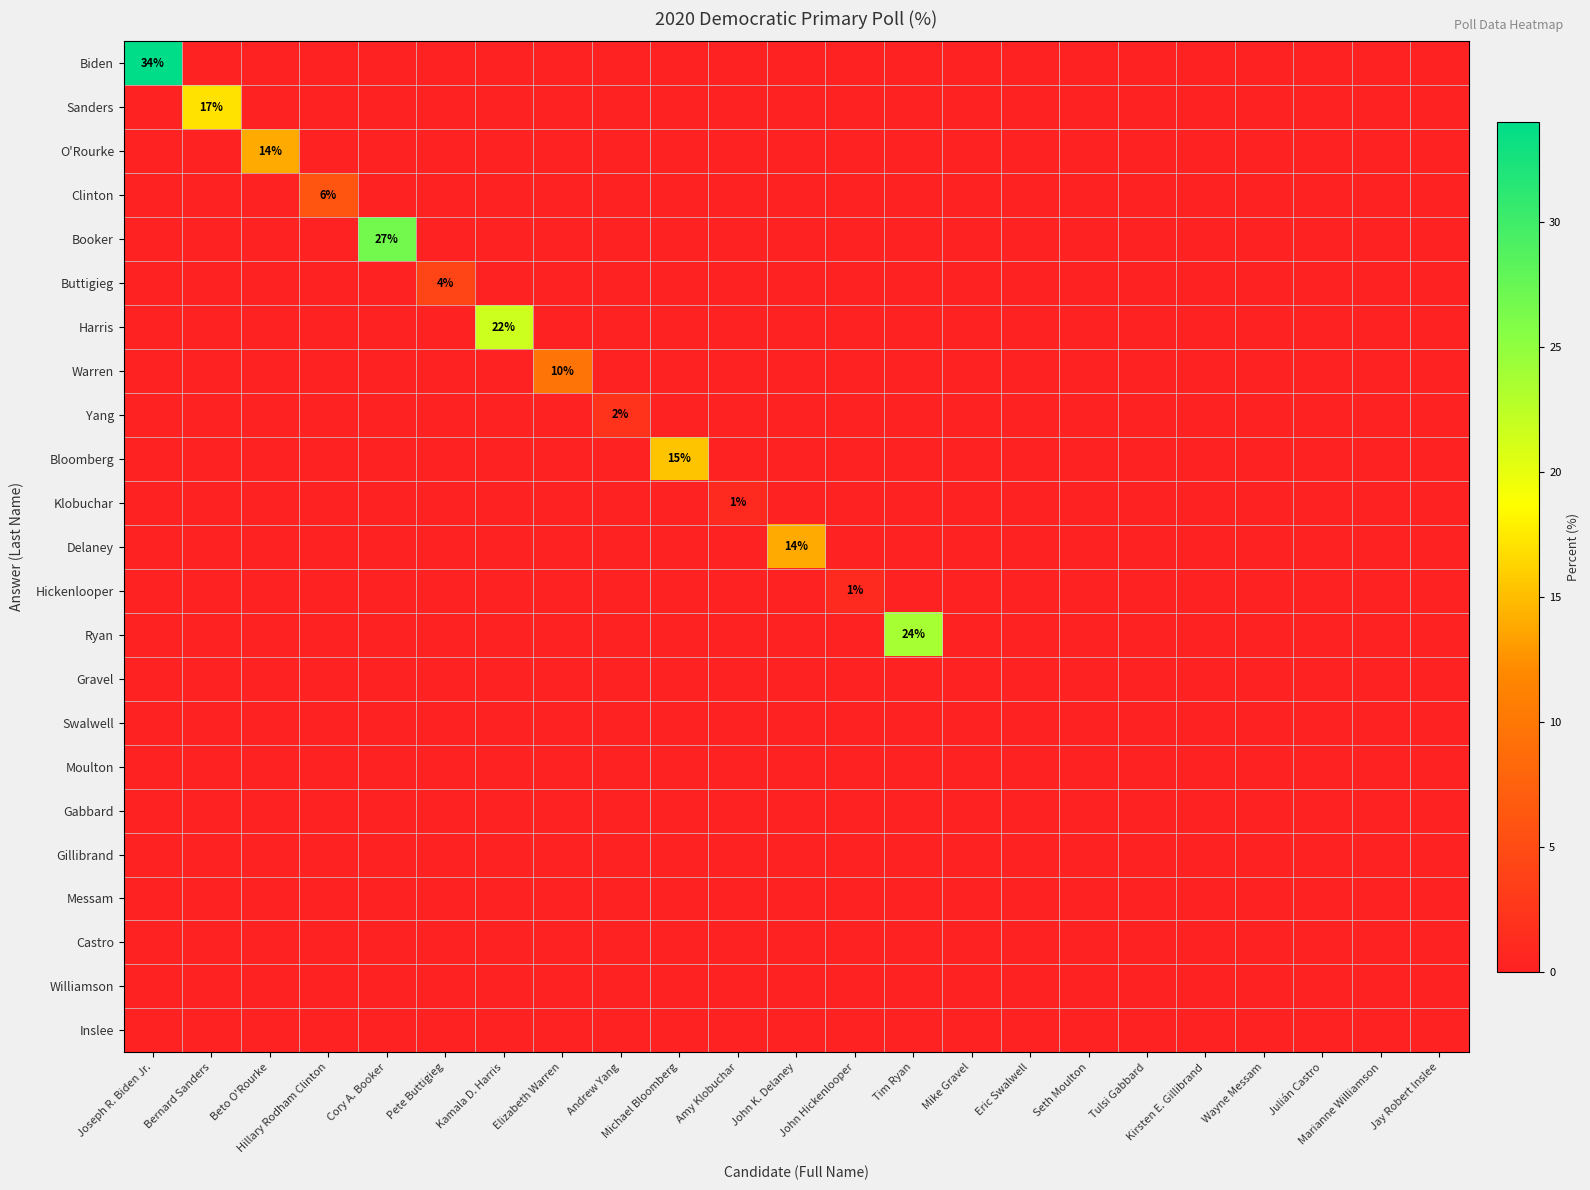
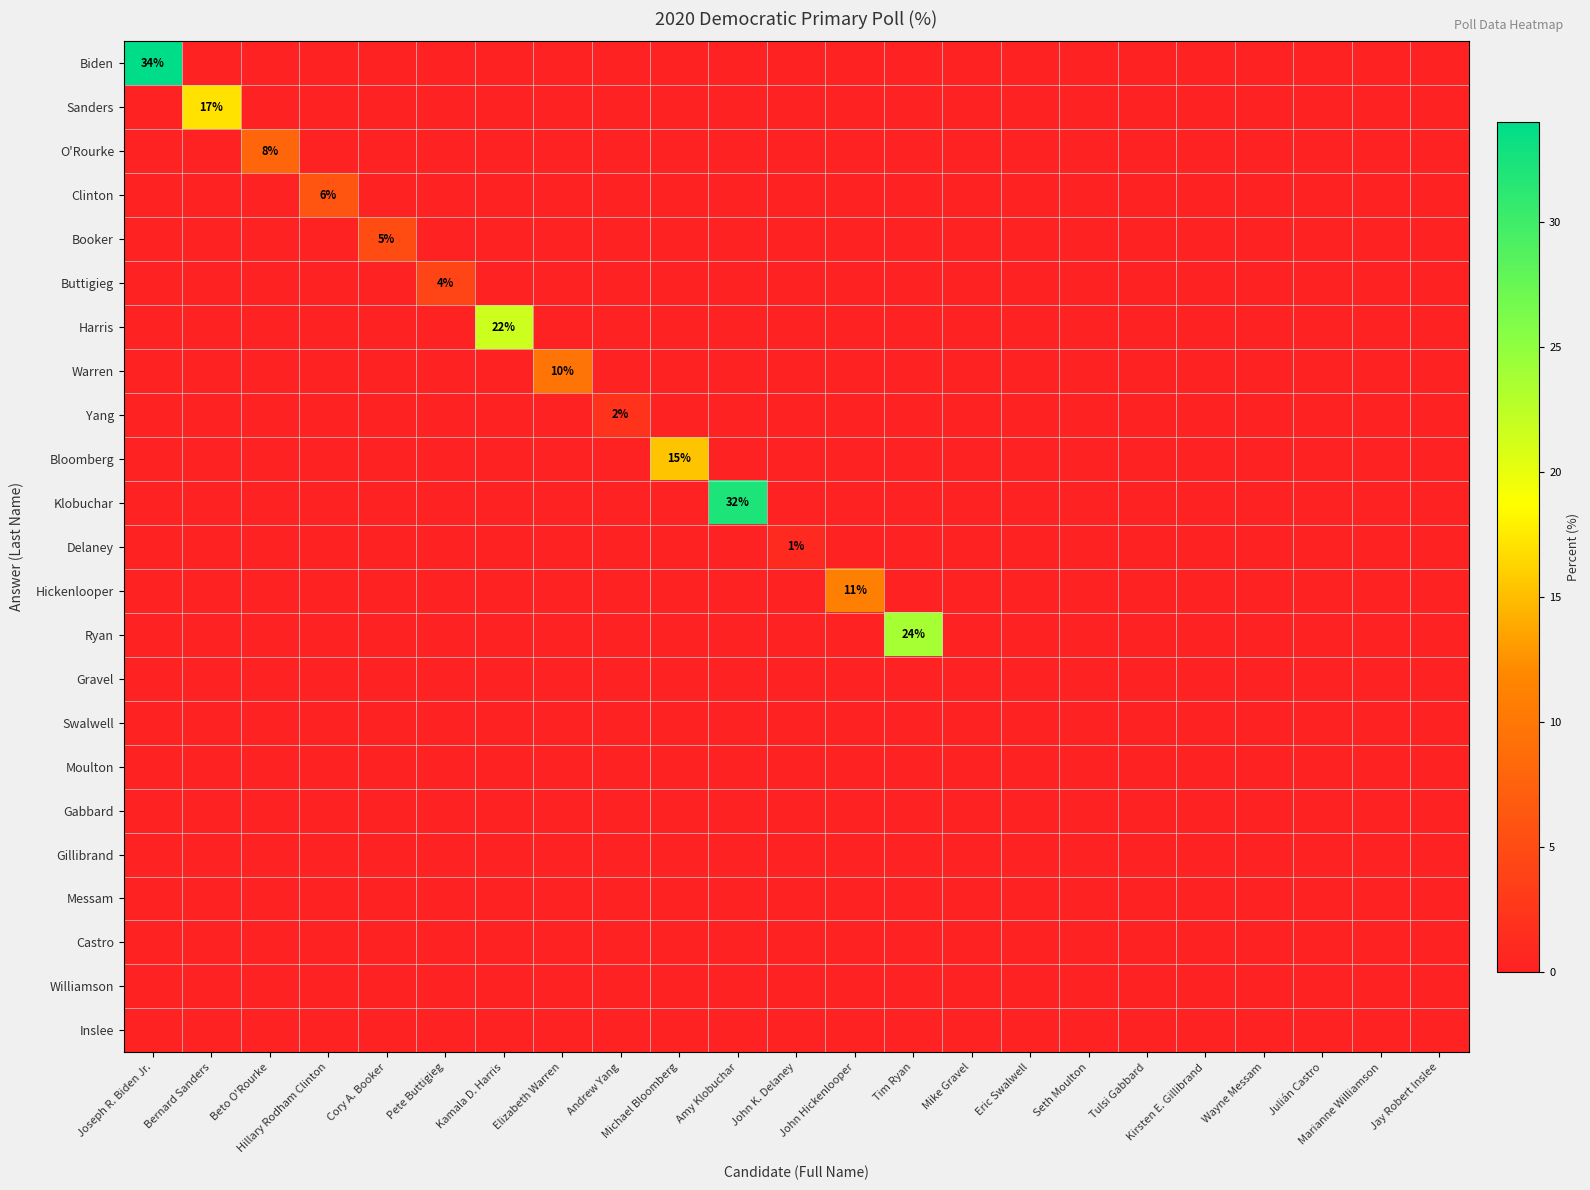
O'Rourke, Beto O'Rourke: 14% -> 8%
Booker, Cory A. Booker: 27% -> 5%
Klobuchar, Amy Klobuchar: 1% -> 32%
Delaney, John K. Delaney: 14% -> 1%
Hickenlooper, John Hickenlooper: 1% -> 11%
